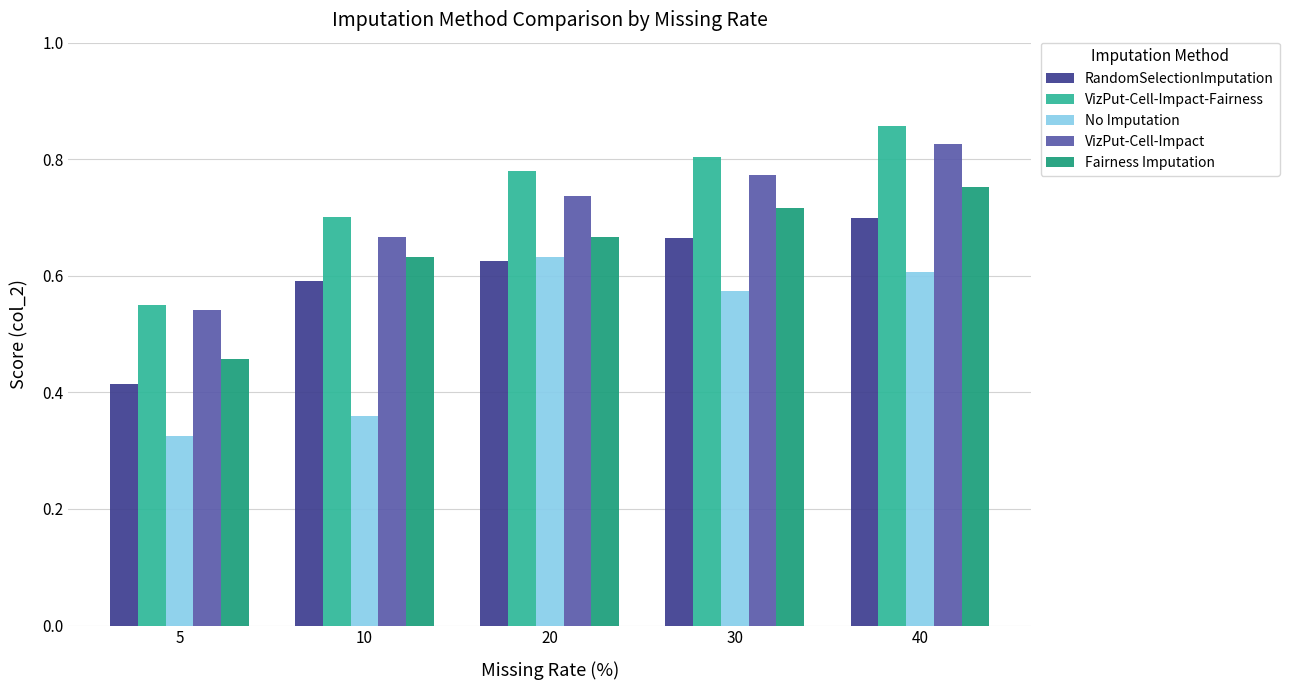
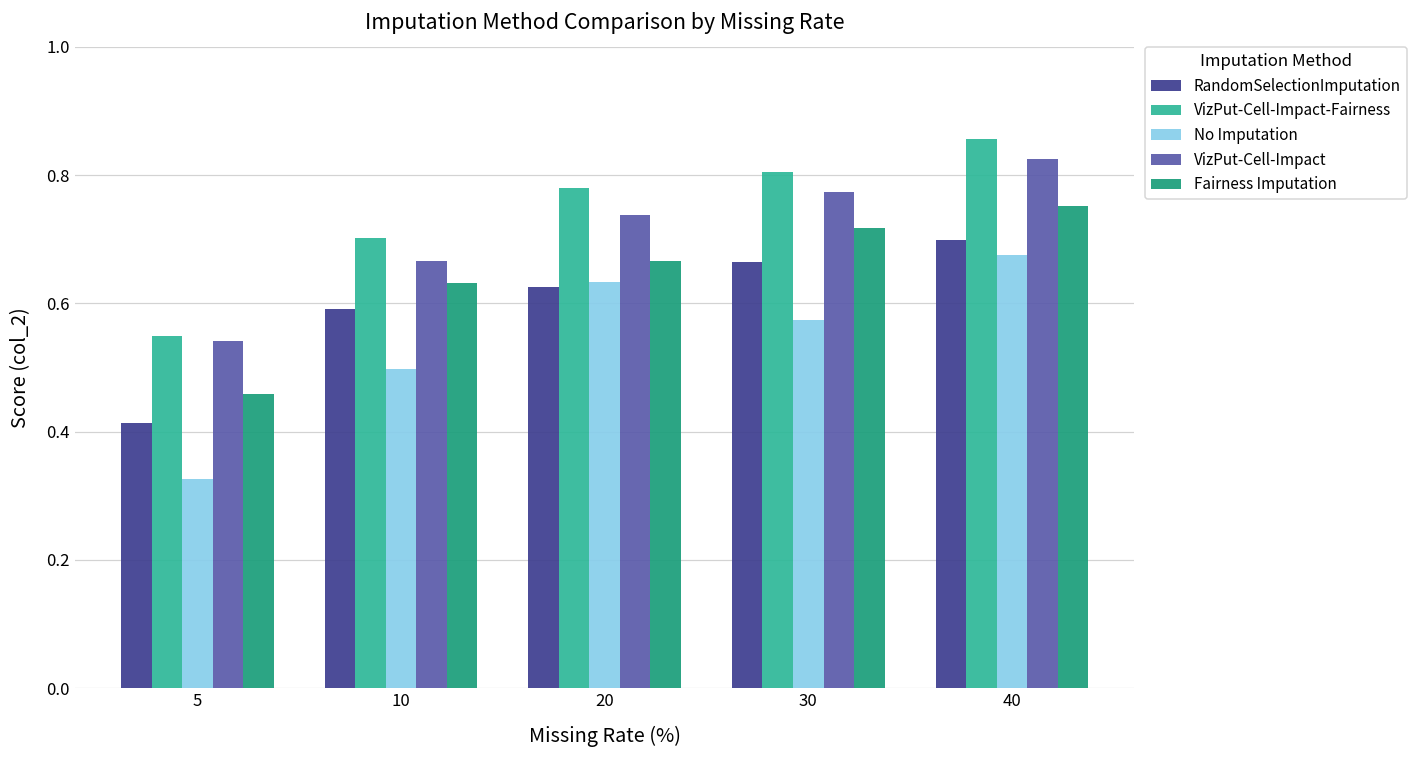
No Imputation, 10: 0.36 -> 0.50
No Imputation, 40: 0.61 -> 0.67
